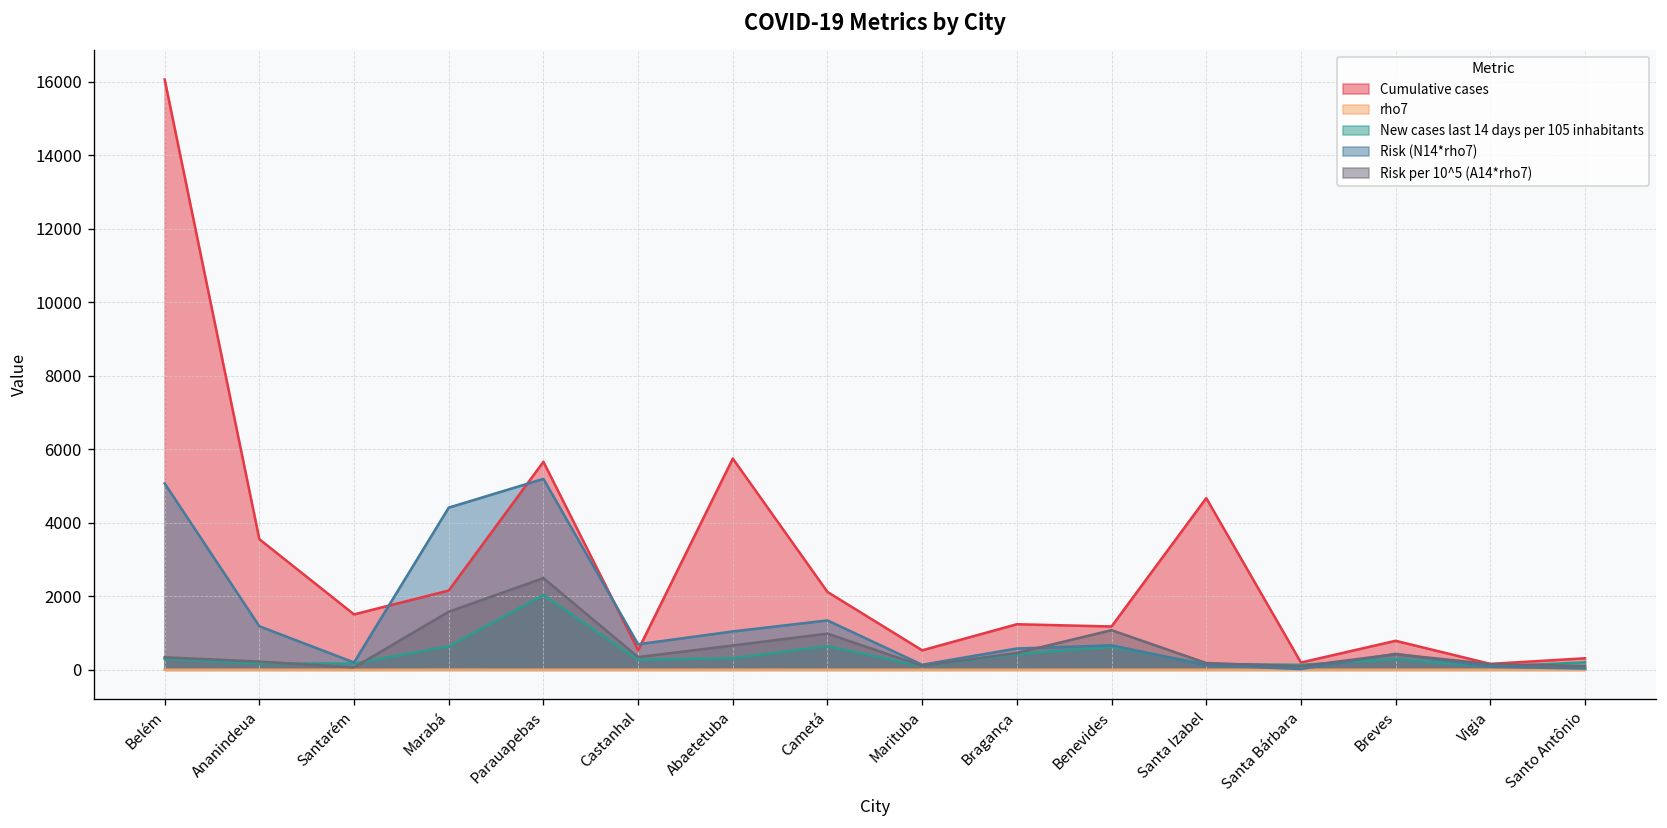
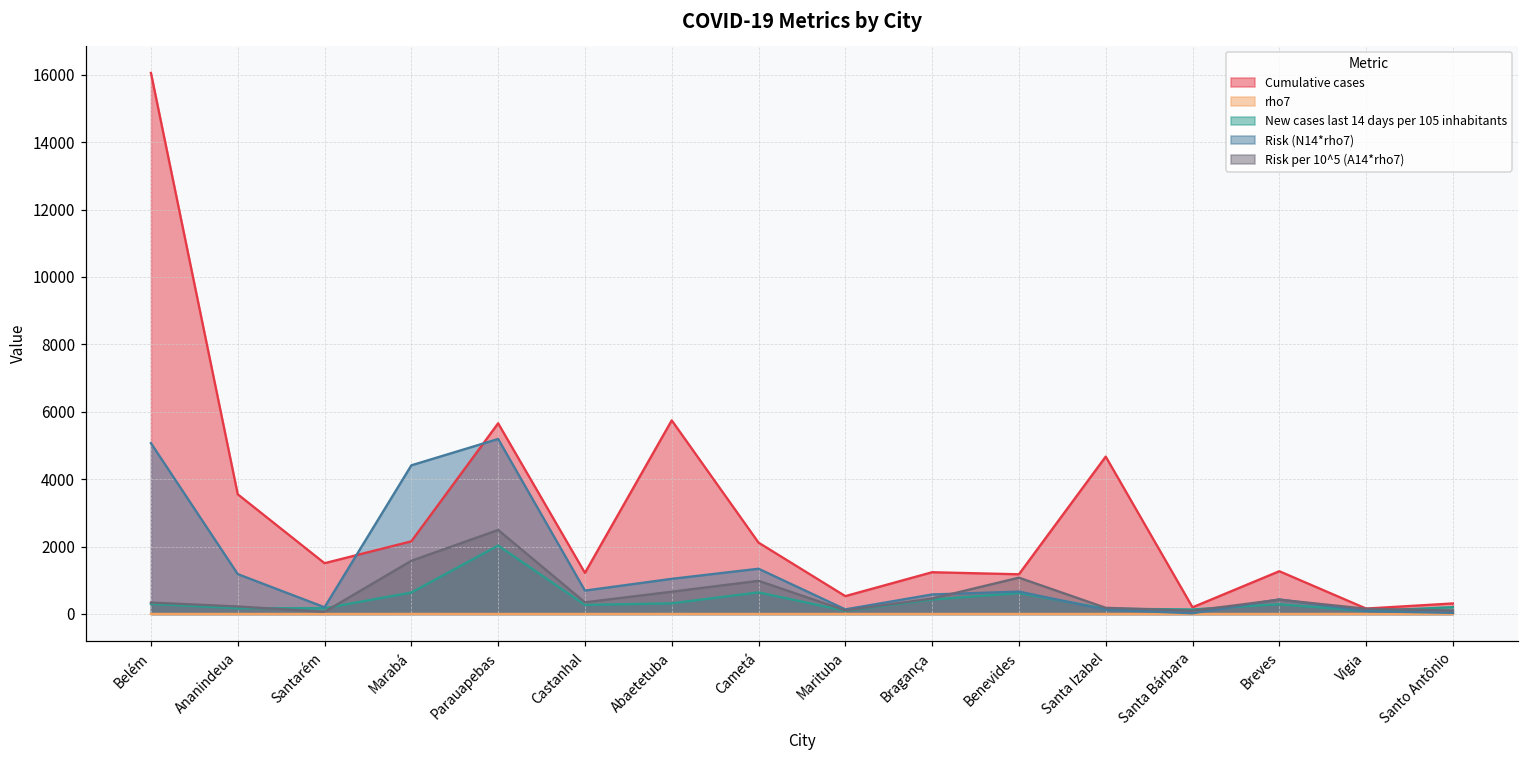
Cumulative cases, Castanhal: 500 -> 1200
Cumulative cases, Breves: 800 -> 1300
